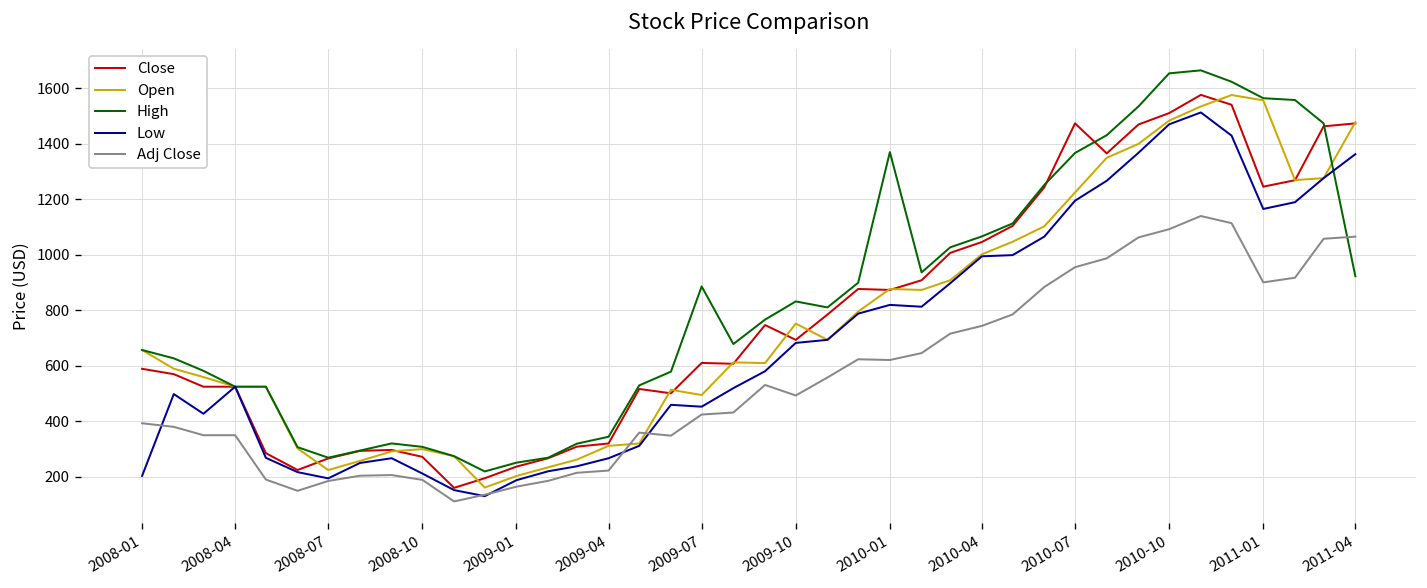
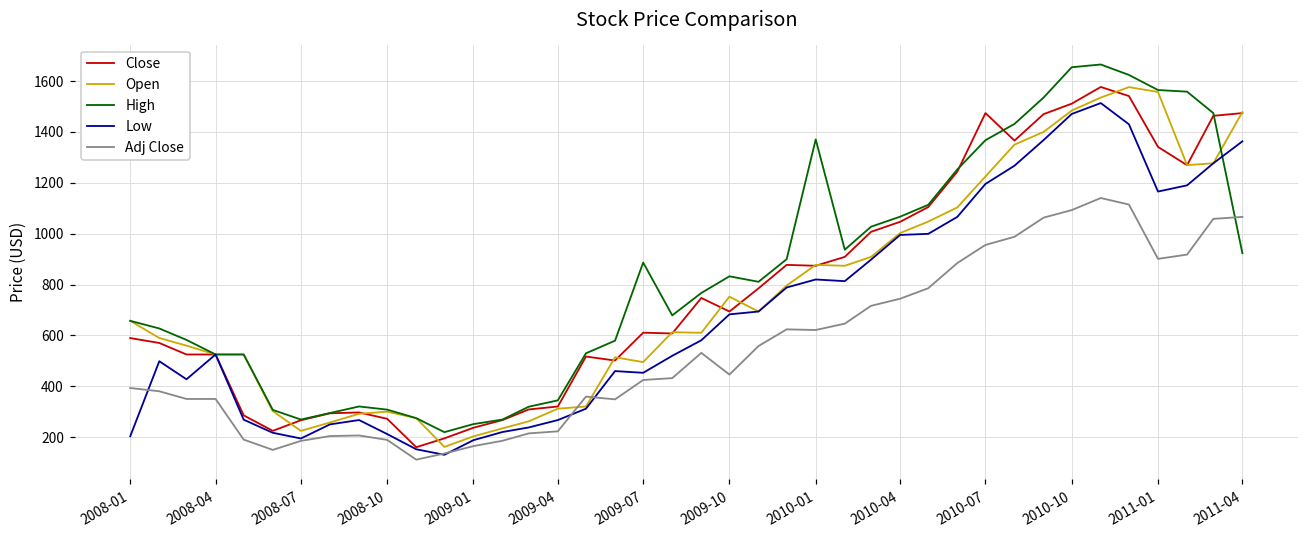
Adj Close, 2009-10: 490 -> 450
Close, 2011-01: 1250 -> 1340
